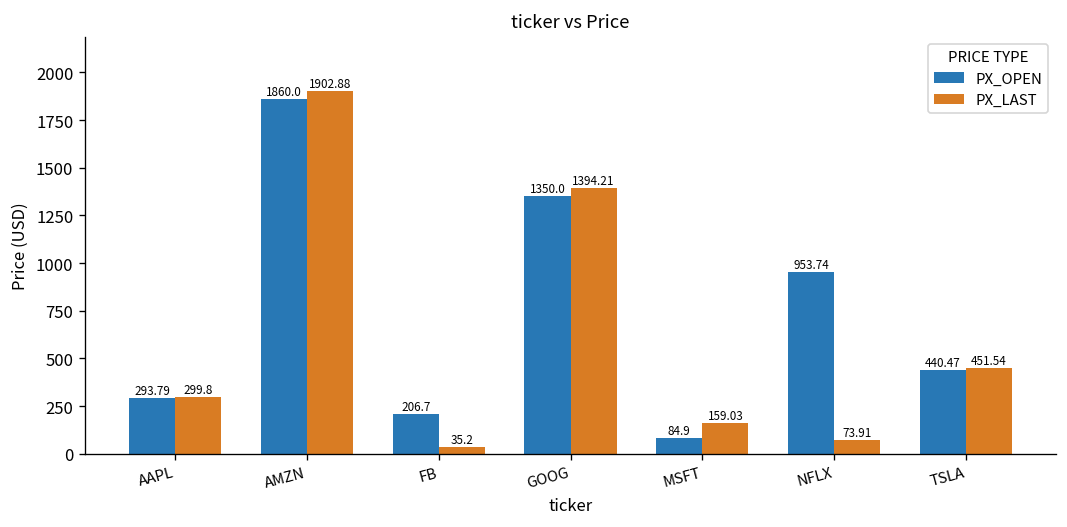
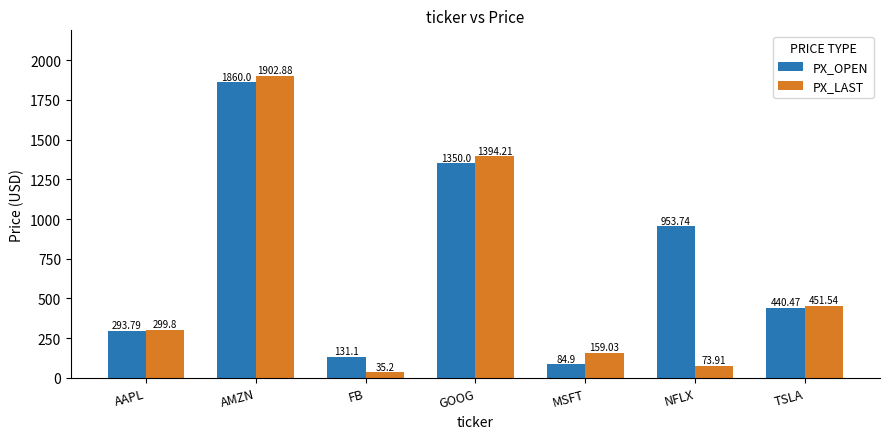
PX_OPEN, FB: 206.7 -> 131.1
